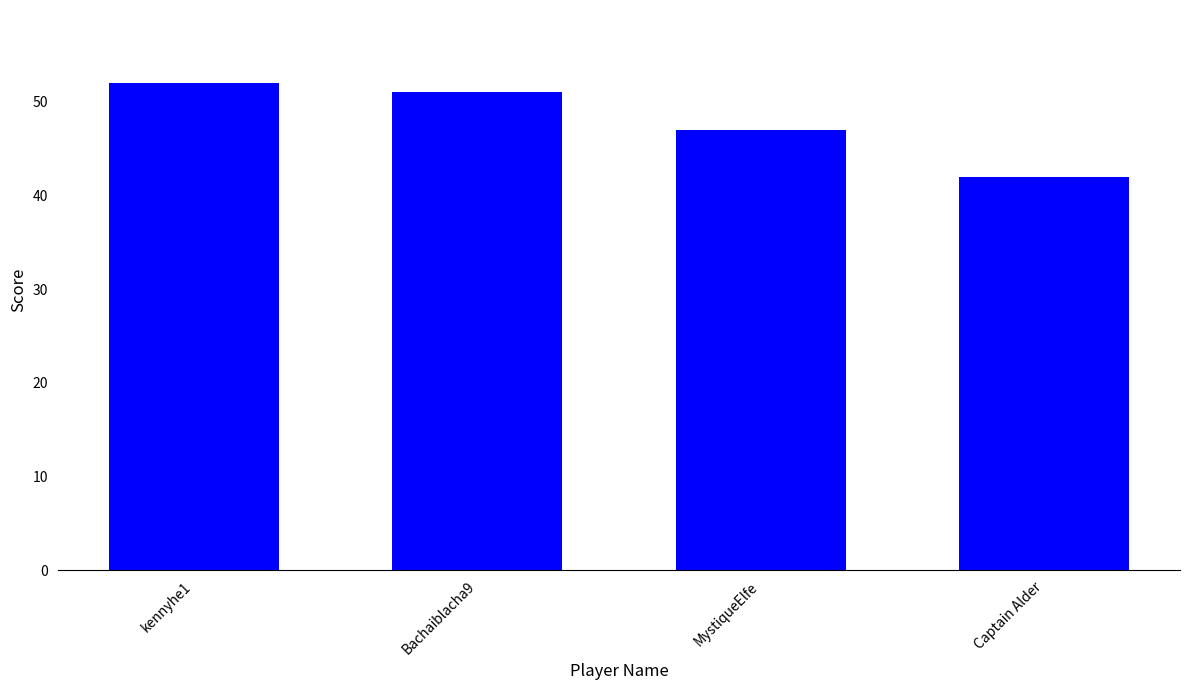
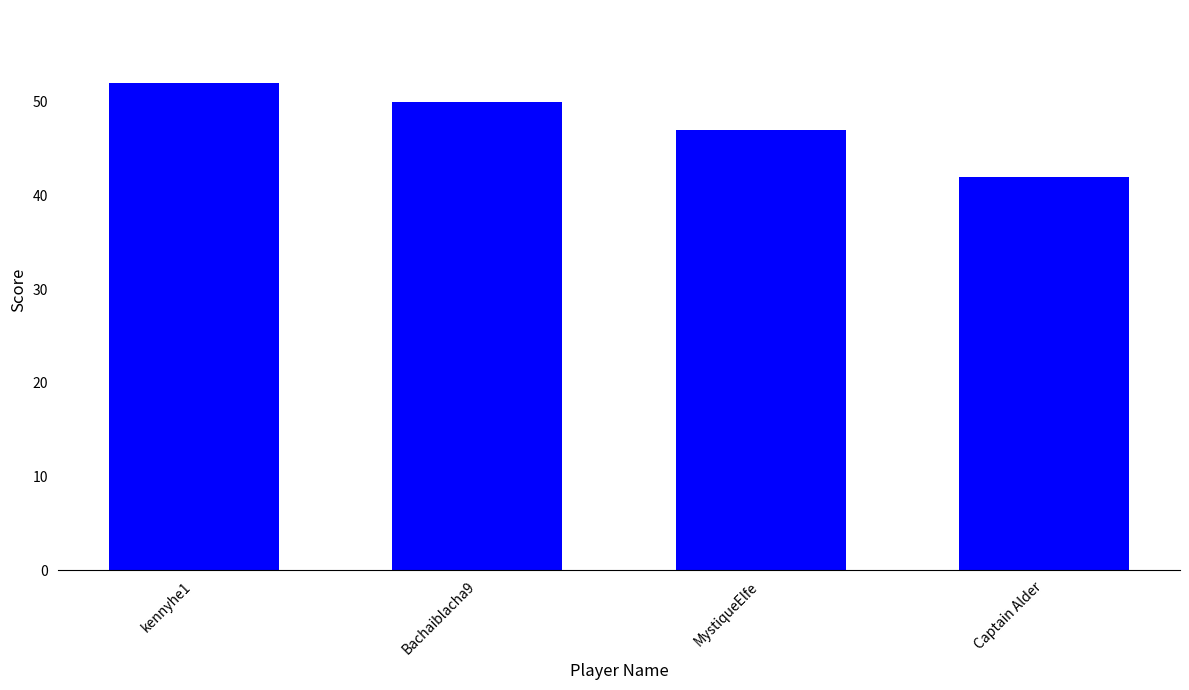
Bachaiblacha9: 51 -> 50
